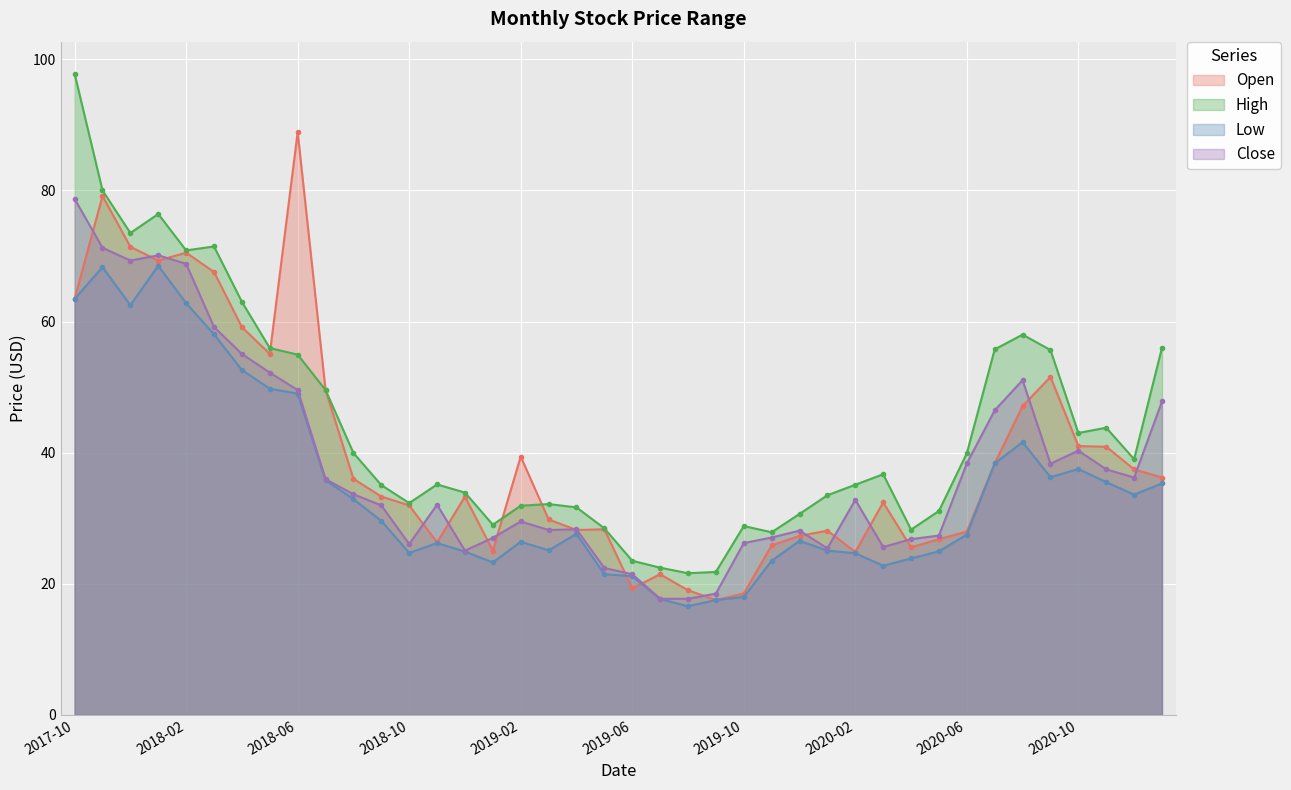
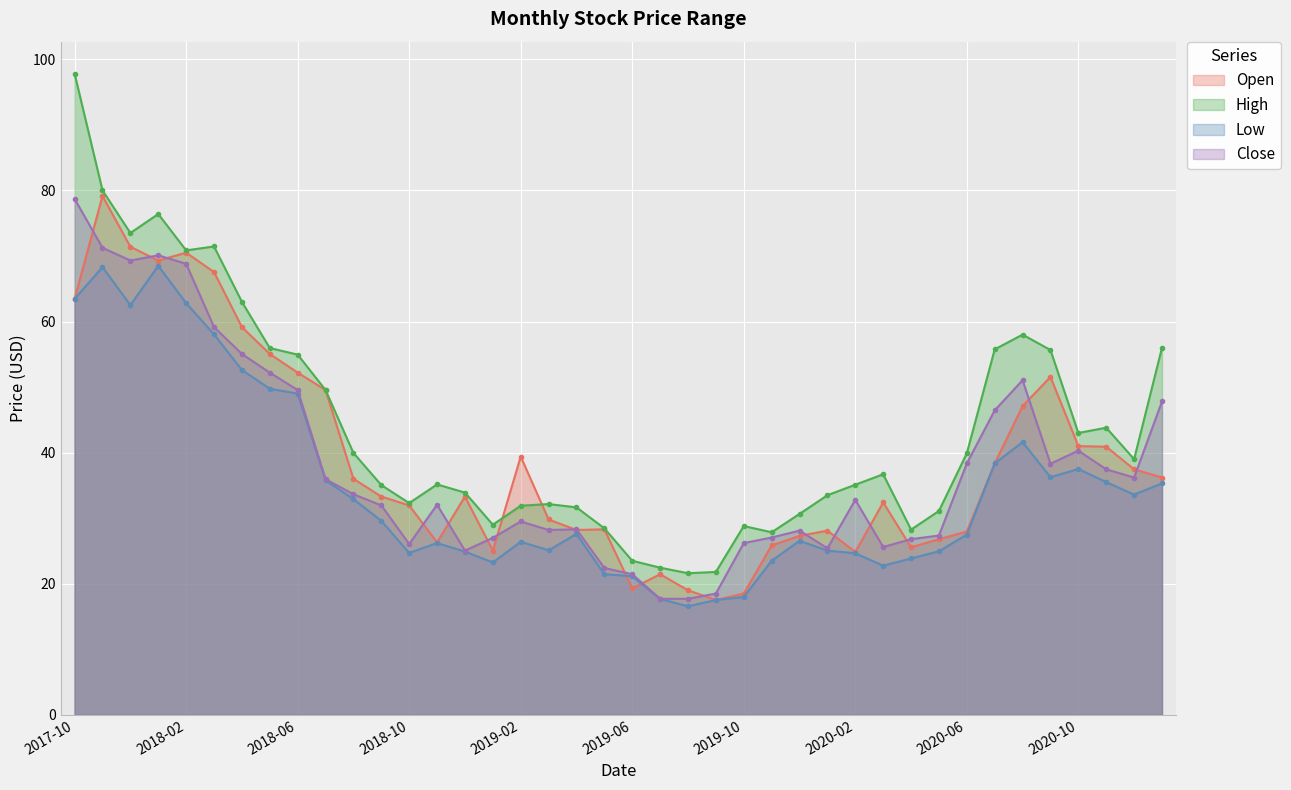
Open, 2018-06: 89 -> 52
